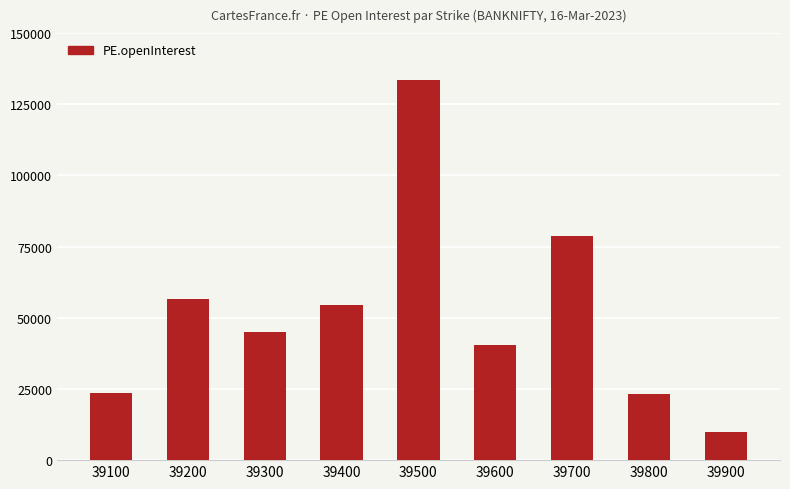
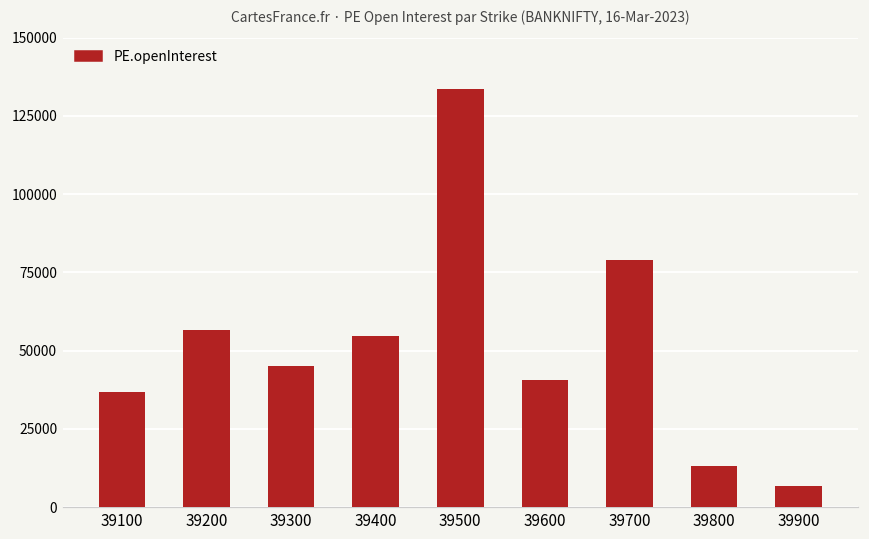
39100: 24000 -> 37000
39800: 23000 -> 13000
39900: 10000 -> 7000
